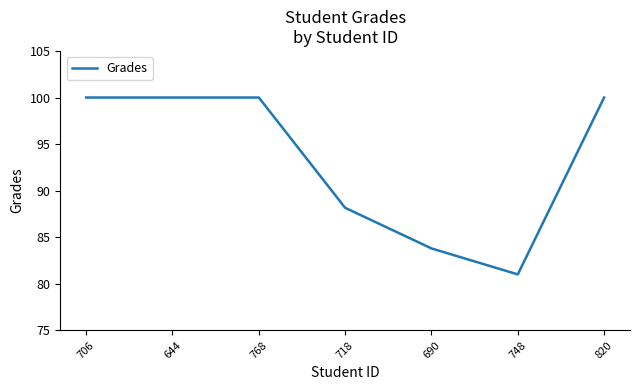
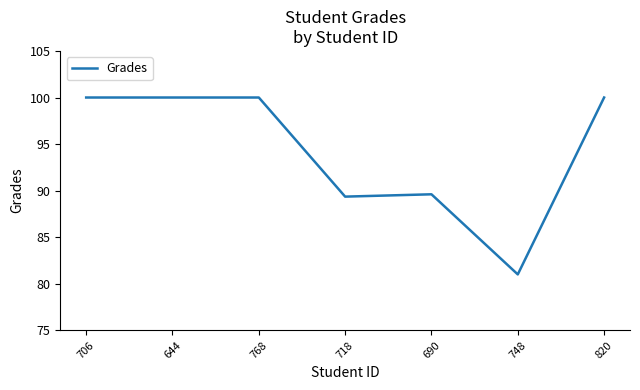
718: 88 -> 89
690: 84 -> 90
